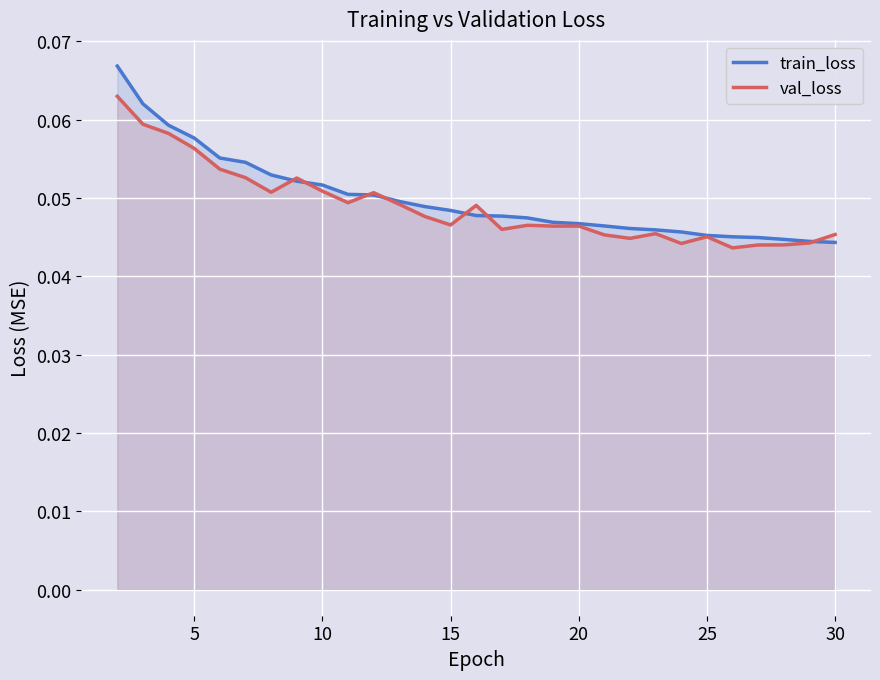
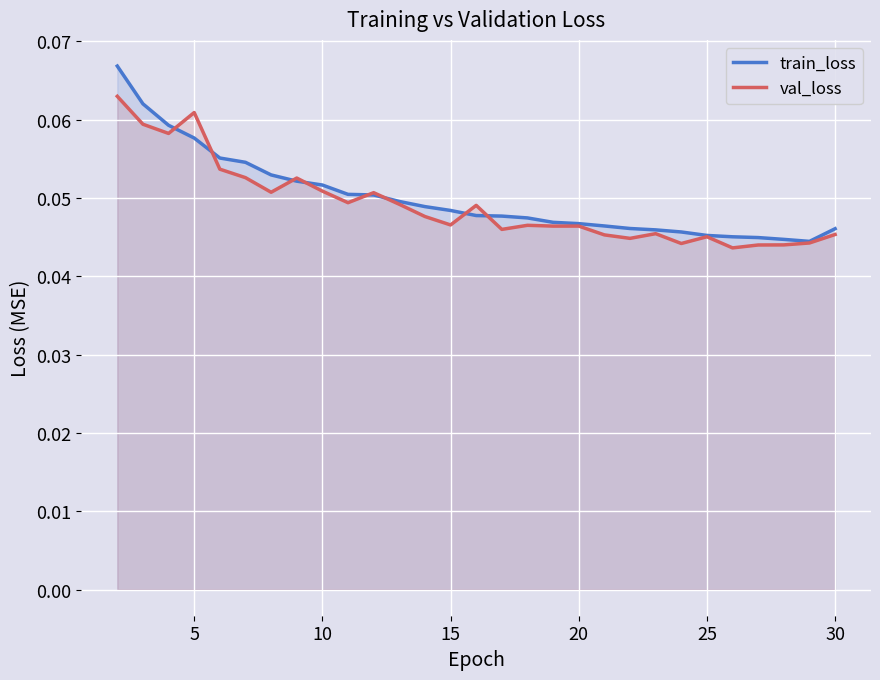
val_loss, 5: 0.056 -> 0.061
train_loss, 30: 0.044 -> 0.046
